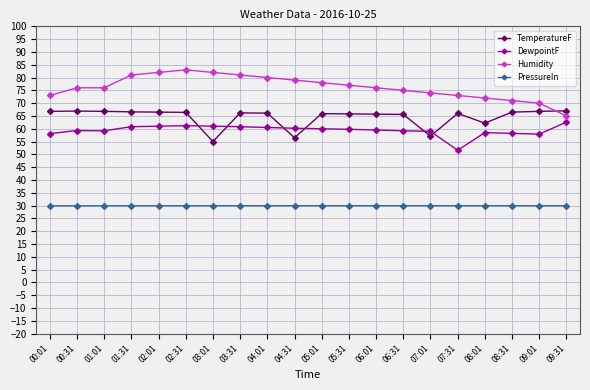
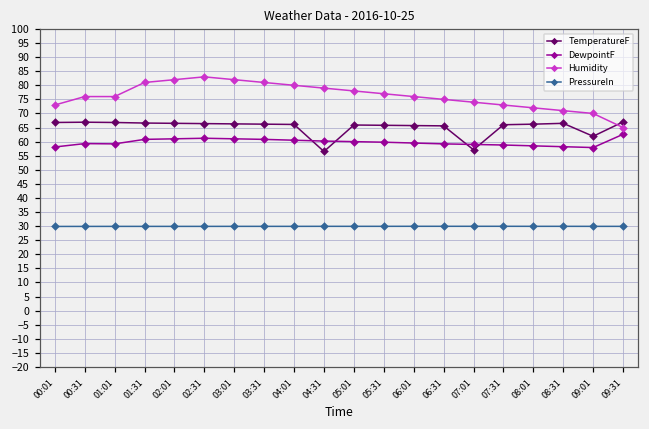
TemperatureF, 03:01: 55 -> 66
DewpointF, 07:31: 52 -> 59
TemperatureF, 08:01: 62 -> 66
TemperatureF, 09:01: 67 -> 62
